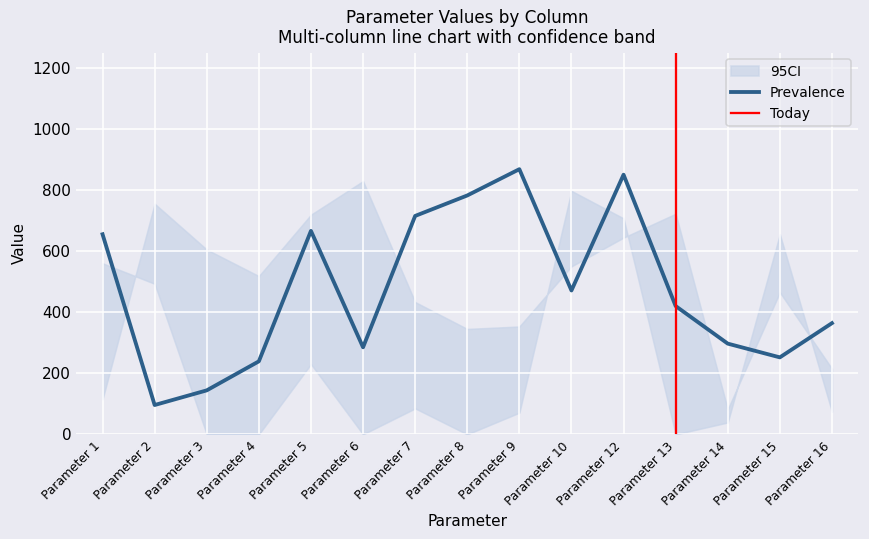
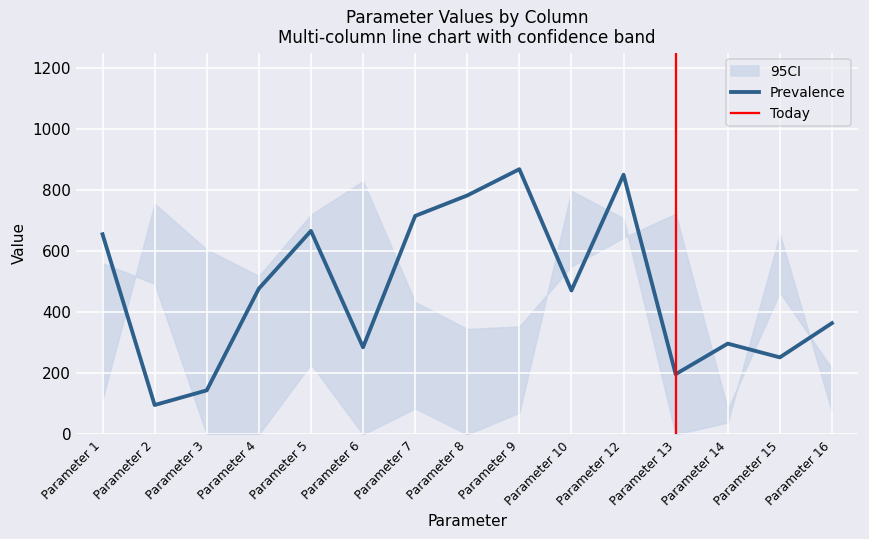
Prevalence, Parameter 4: 240 -> 480
Prevalence, Parameter 13: 420 -> 200
